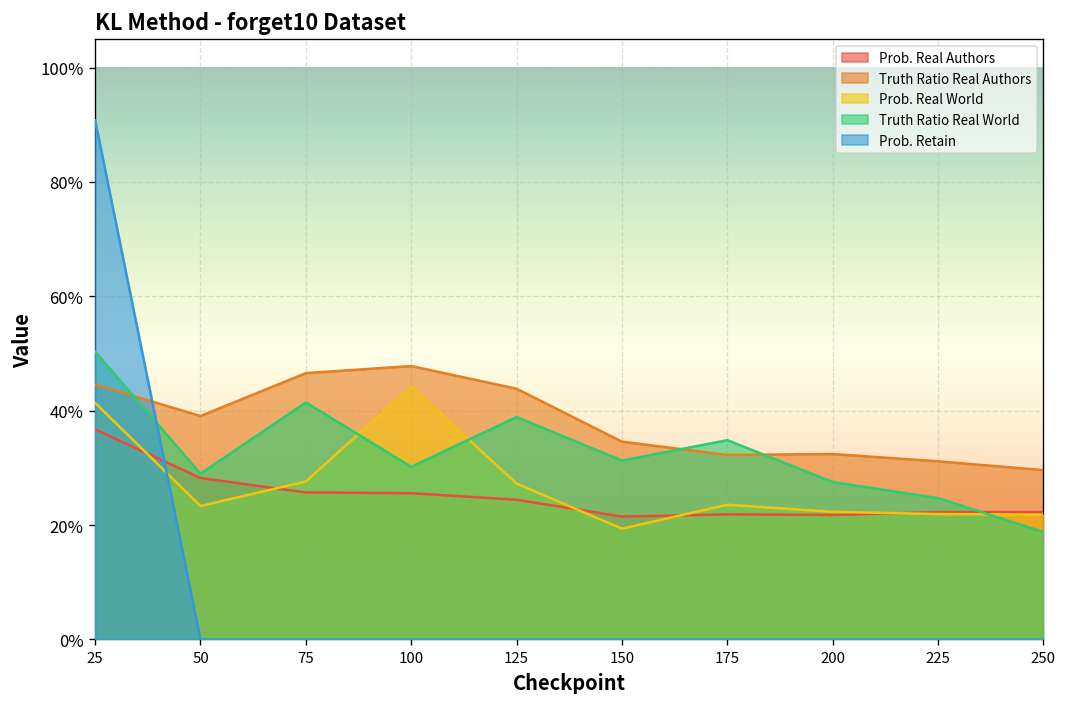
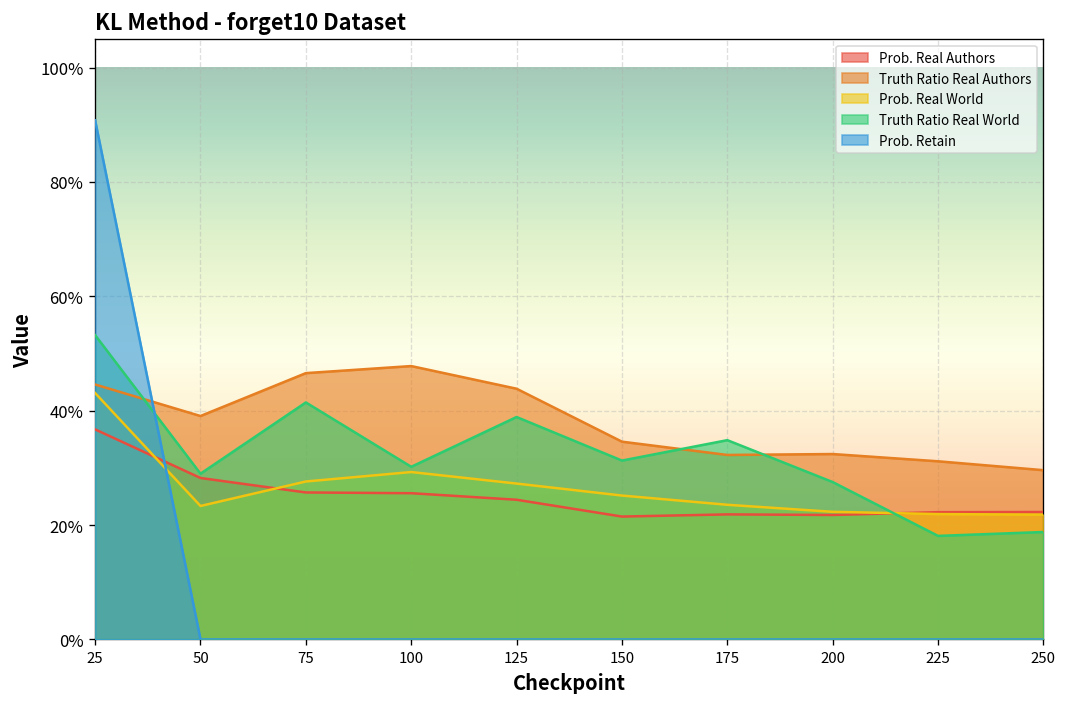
Prob. Real World, 25: 41% -> 43%
Truth Ratio Real World, 25: 50% -> 53%
Prob. Real World, 100: 44% -> 29%
Prob. Real World, 150: 19% -> 25%
Truth Ratio Real World, 225: 25% -> 18%
